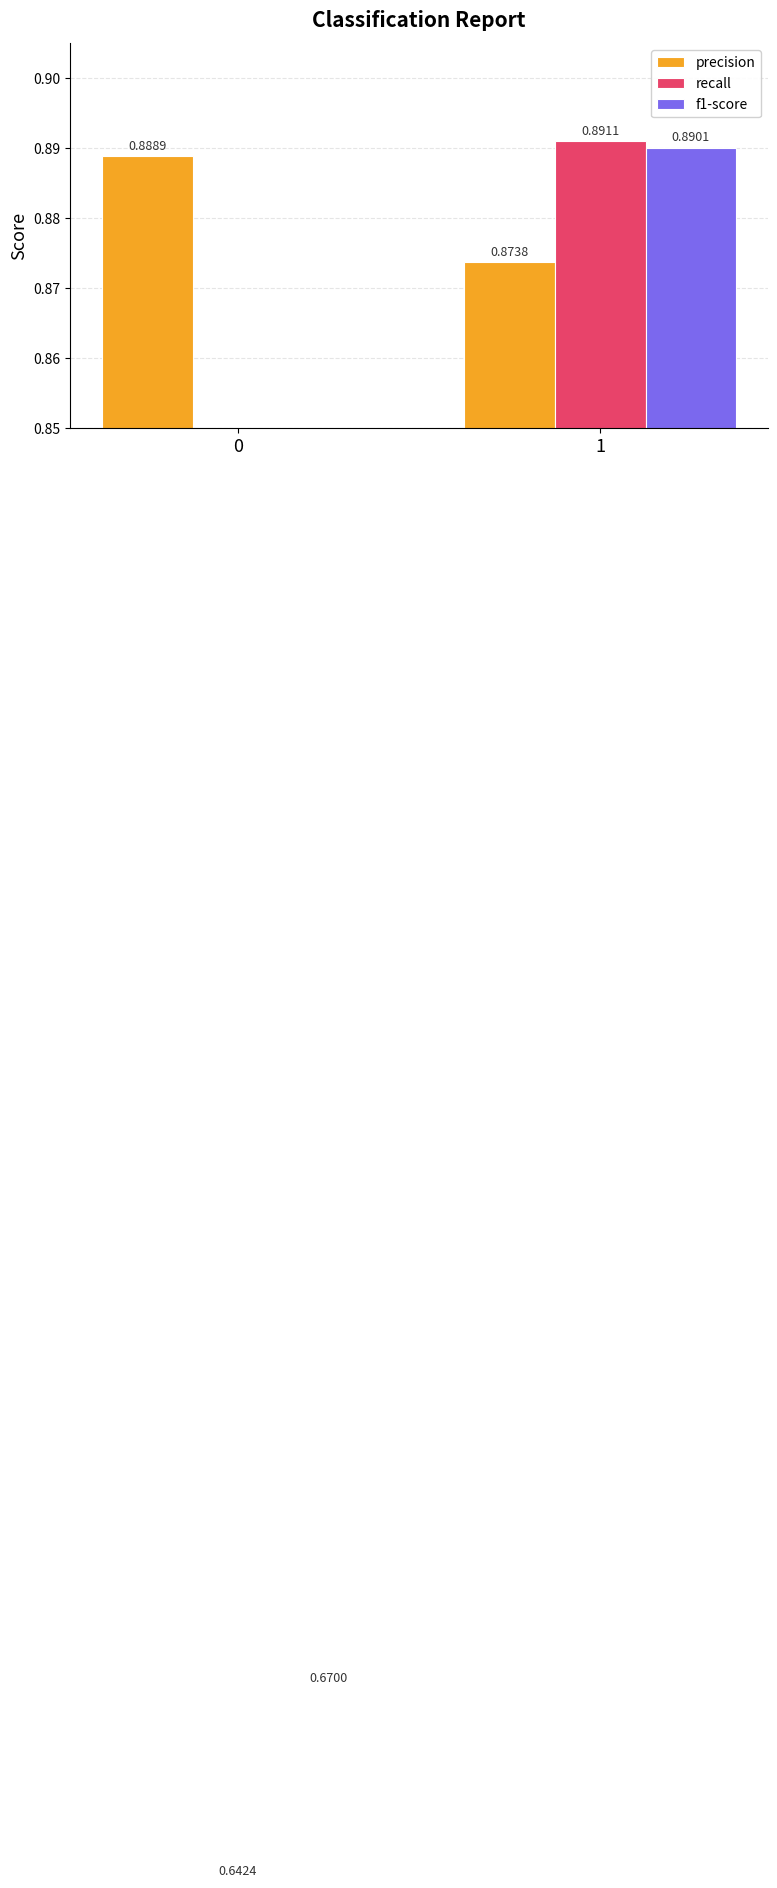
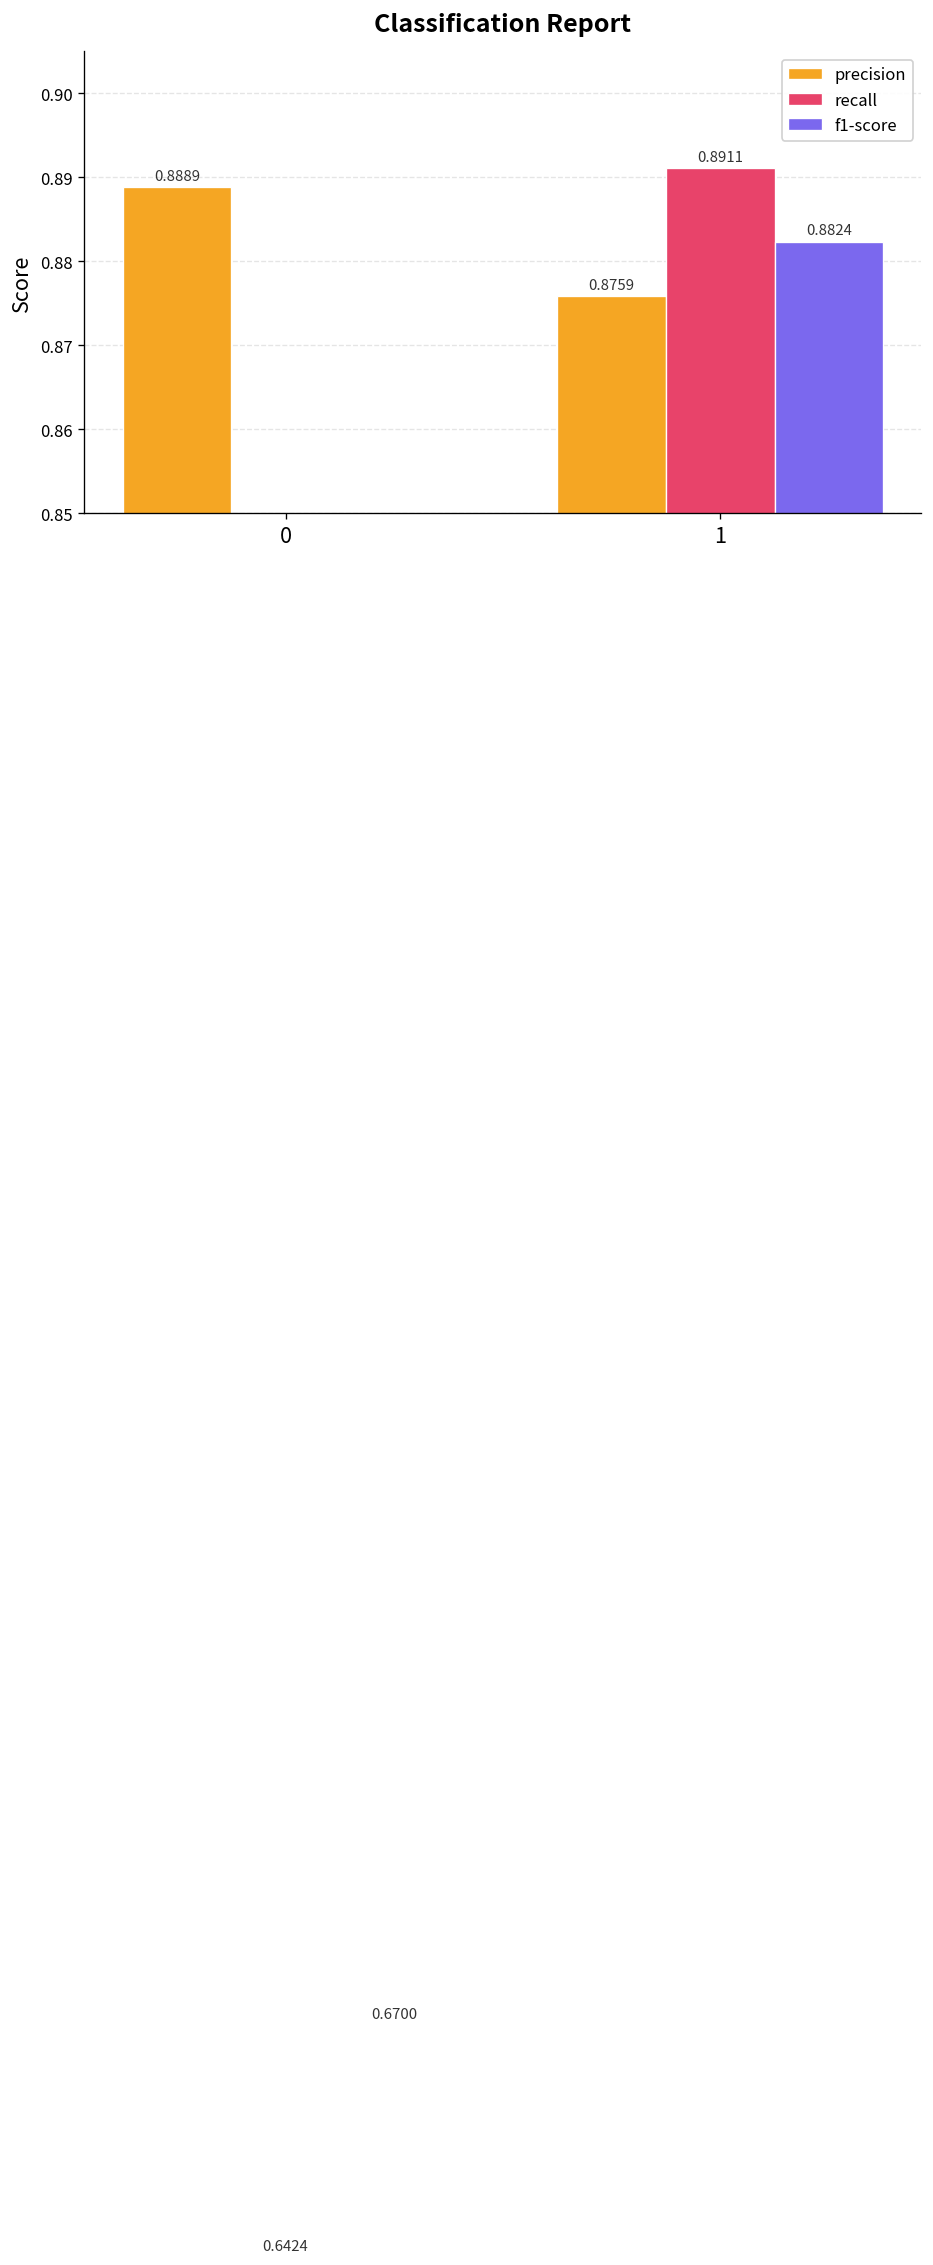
precision, 1: 0.8738 -> 0.8759
f1-score, 1: 0.8901 -> 0.8824
